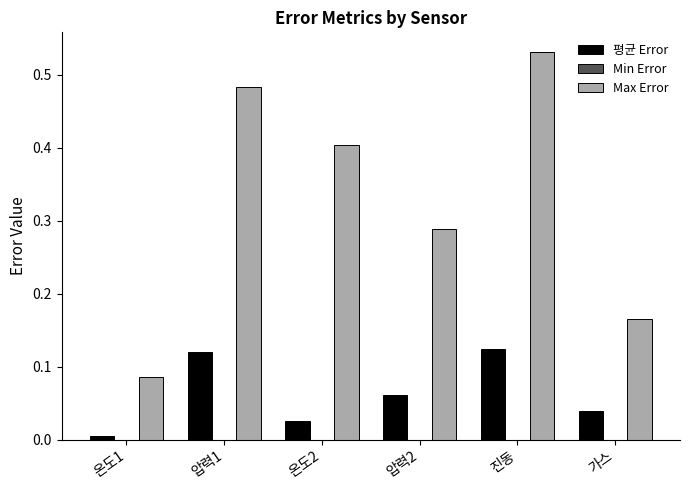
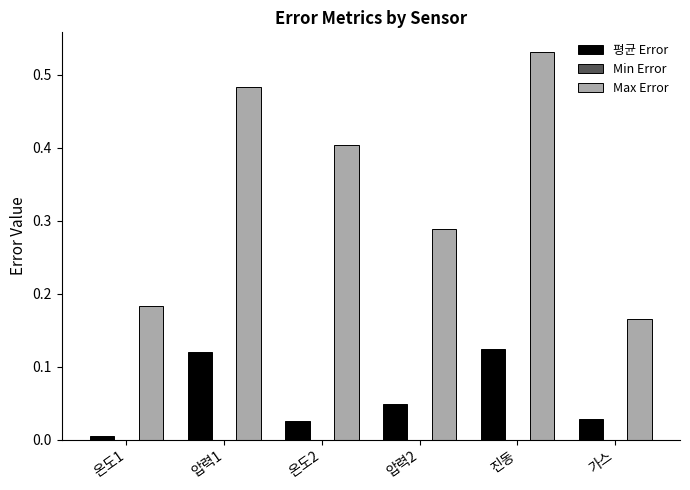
Max Error, 온도1: 0.09 -> 0.18
평균 Error, 압력2: 0.06 -> 0.05
평균 Error, 가스: 0.04 -> 0.03
